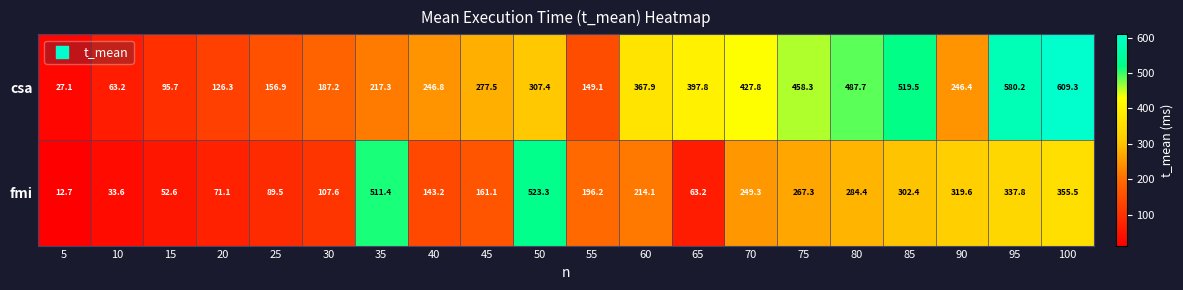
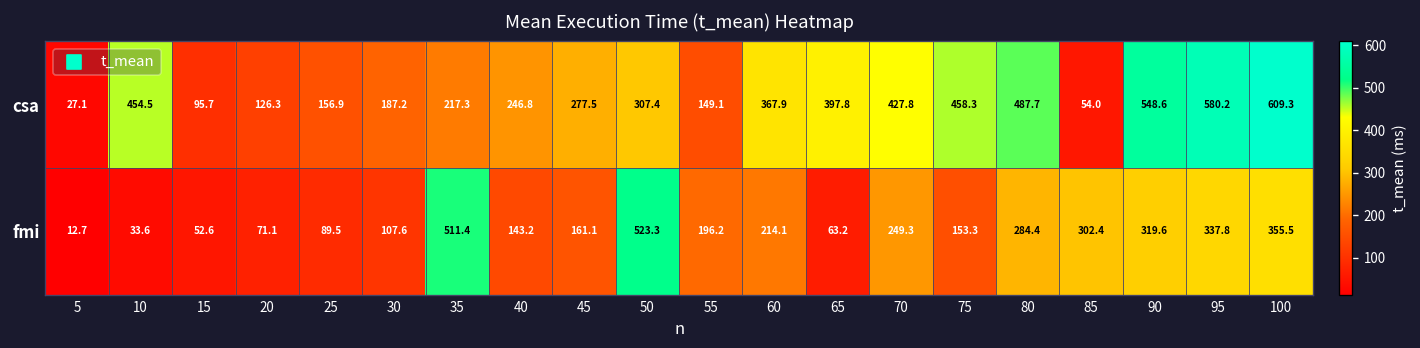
csa, 10: 63.2 -> 454.5
csa, 85: 519.5 -> 54.0
csa, 90: 246.4 -> 548.6
fmi, 75: 267.3 -> 153.3
